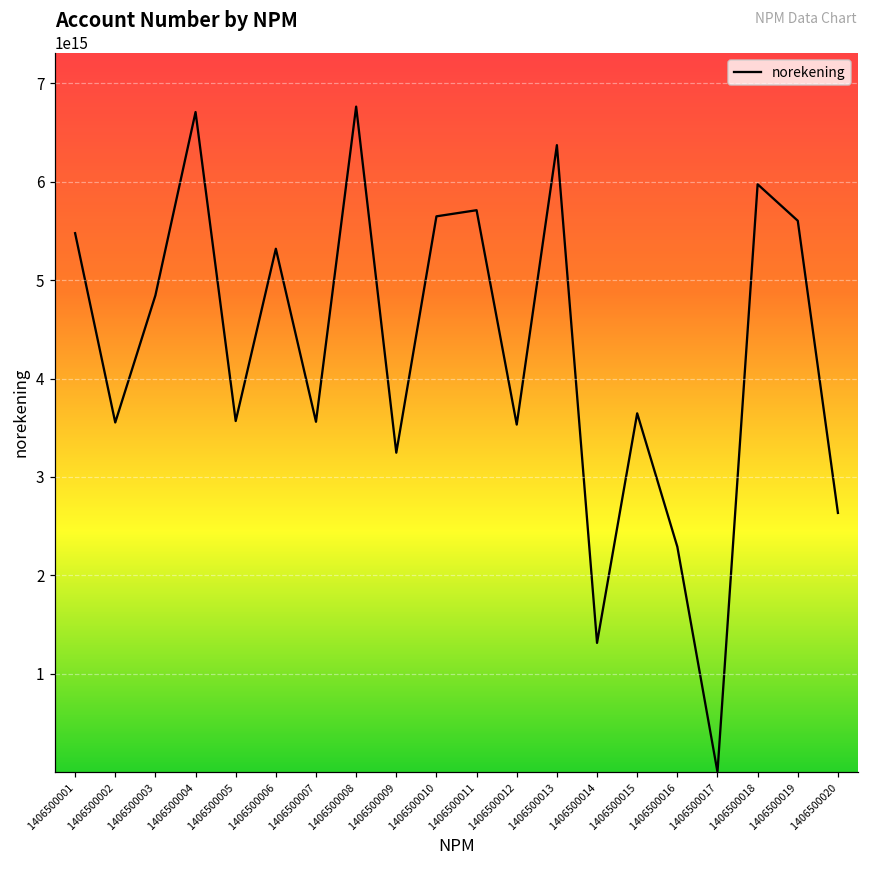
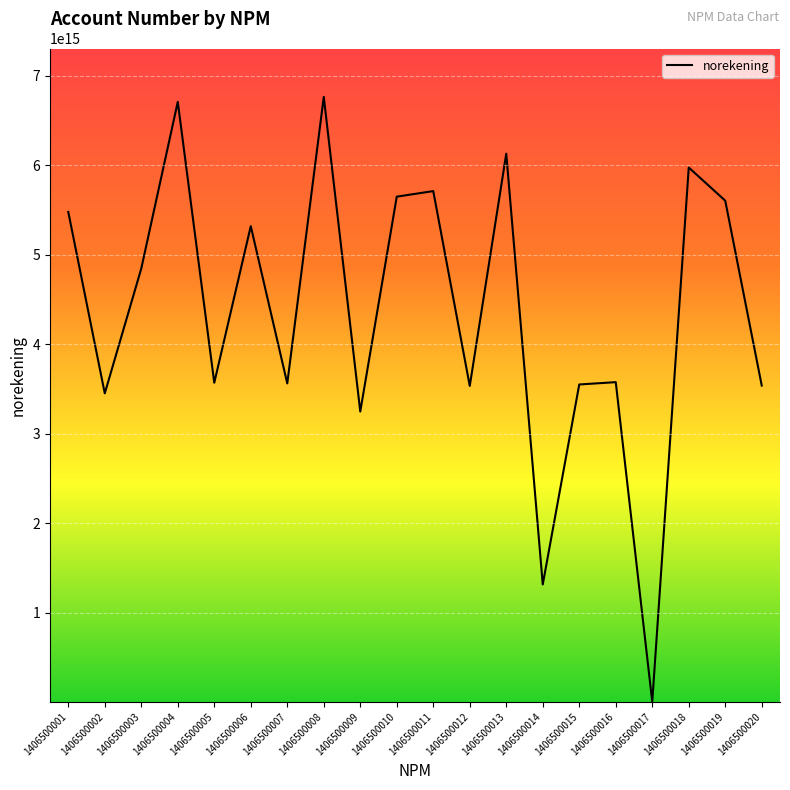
1406500002: 3600000000000000 -> 3400000000000000
1406500013: 6400000000000000 -> 6100000000000000
1406500015: 3600000000000000 -> 3500000000000000
1406500016: 2300000000000000 -> 3600000000000000
1406500020: 2600000000000000 -> 3500000000000000
